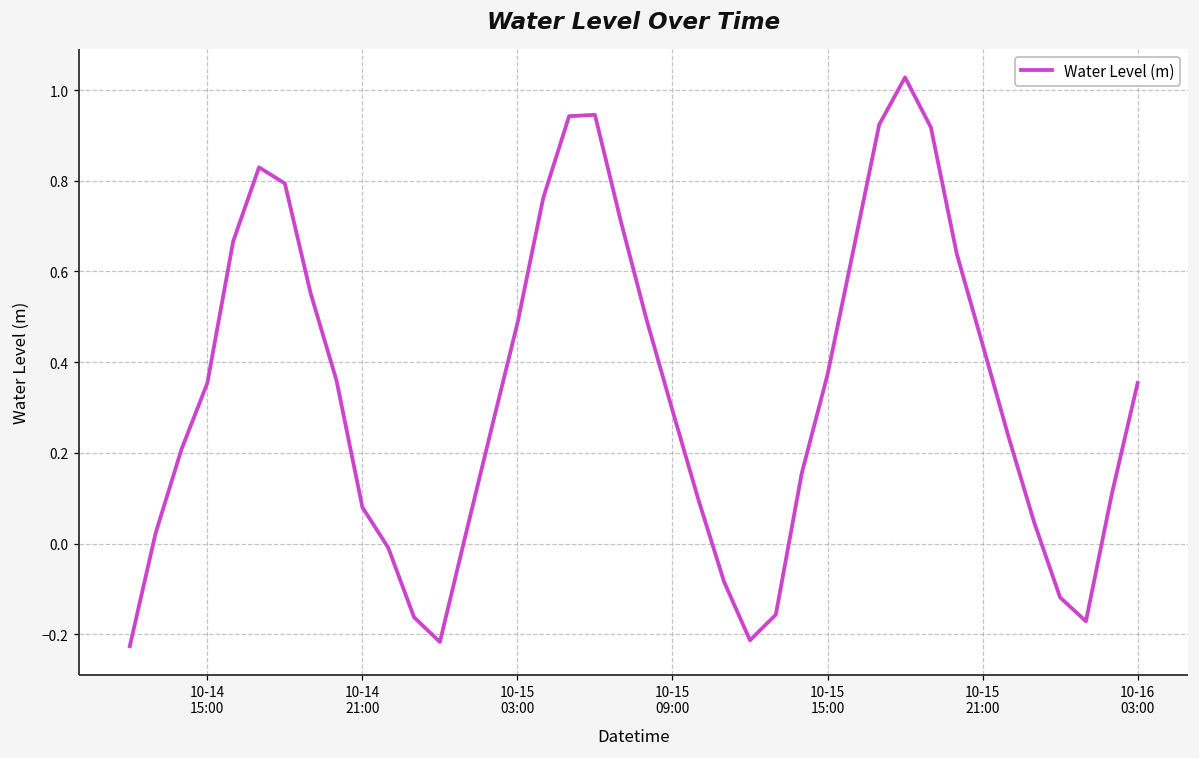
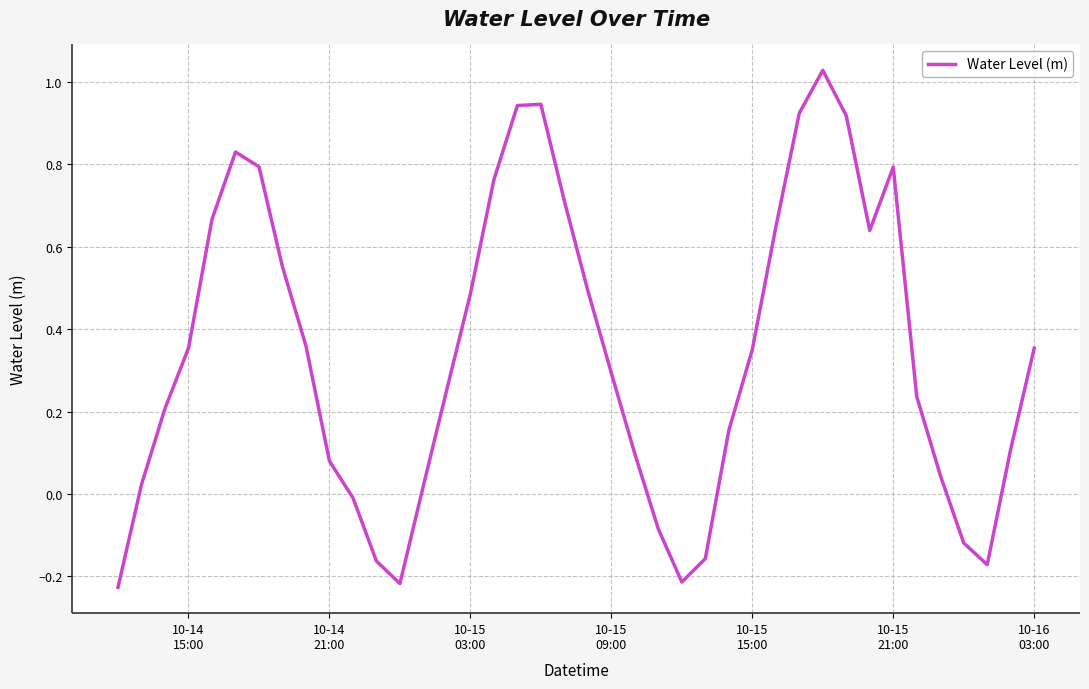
10-15 15:00: 0.37 -> 0.35
10-15 21:00: 0.44 -> 0.79
